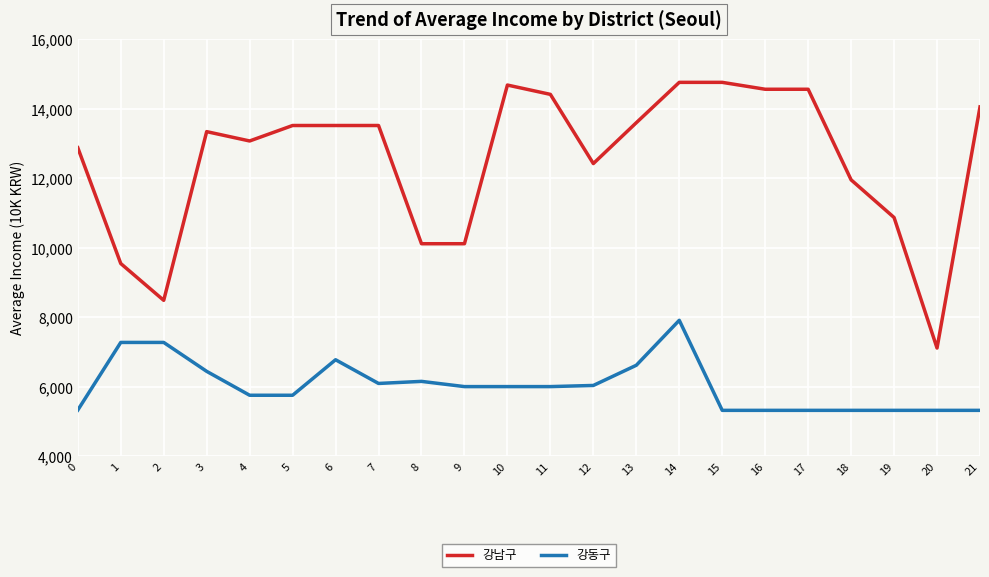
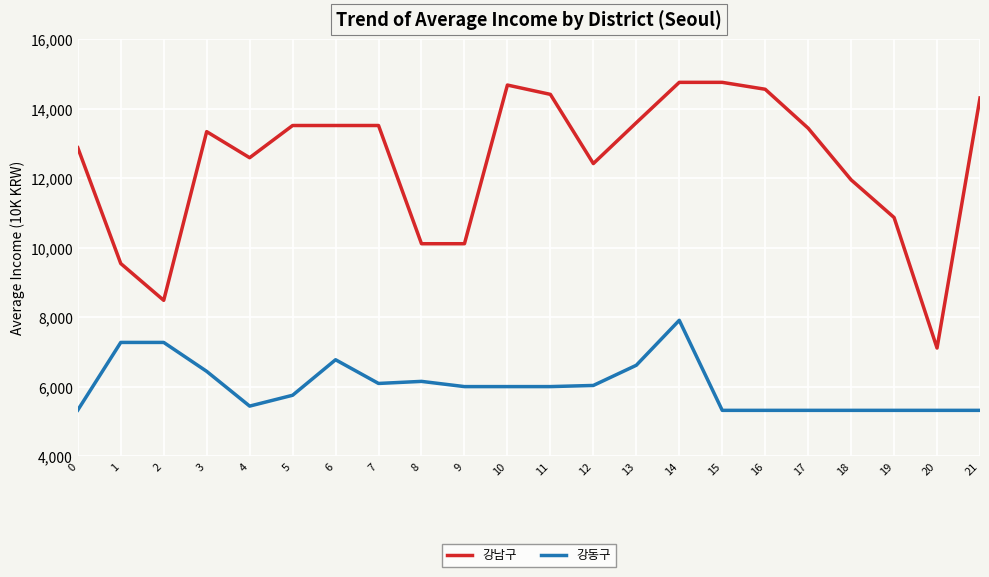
강남구, 4: 13,100 -> 12,600
강동구, 4: 5,800 -> 5,400
강남구, 17: 14,600 -> 13,400
강남구, 21: 14,100 -> 14,300
